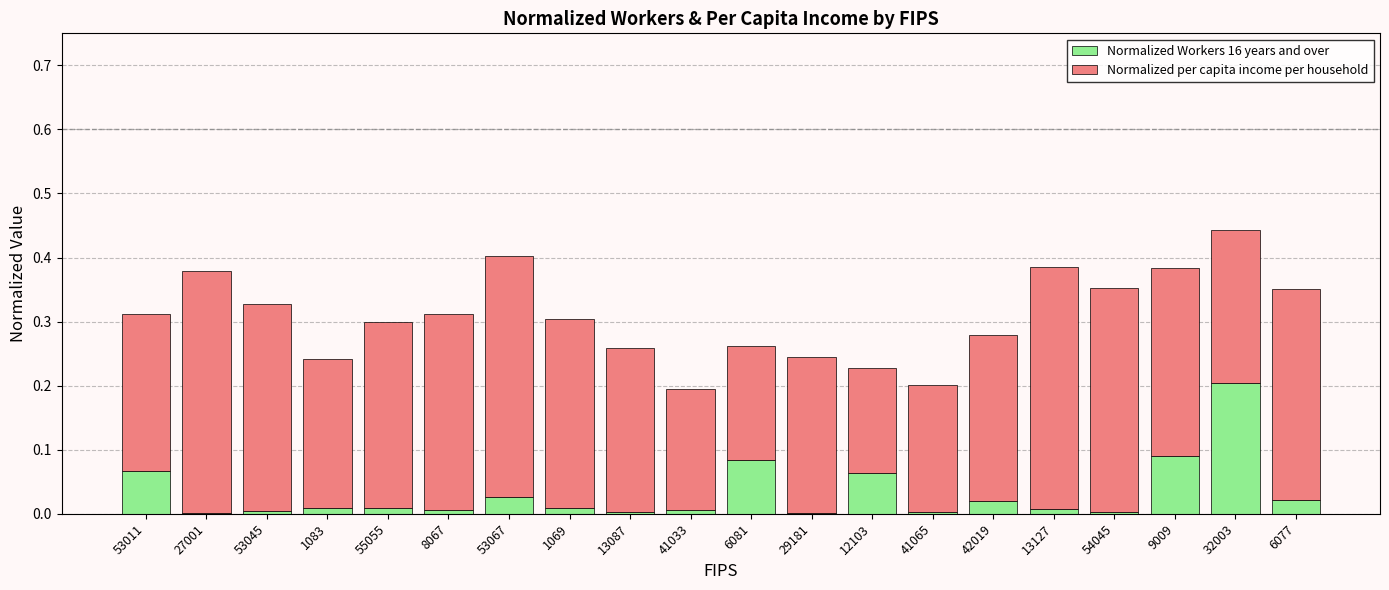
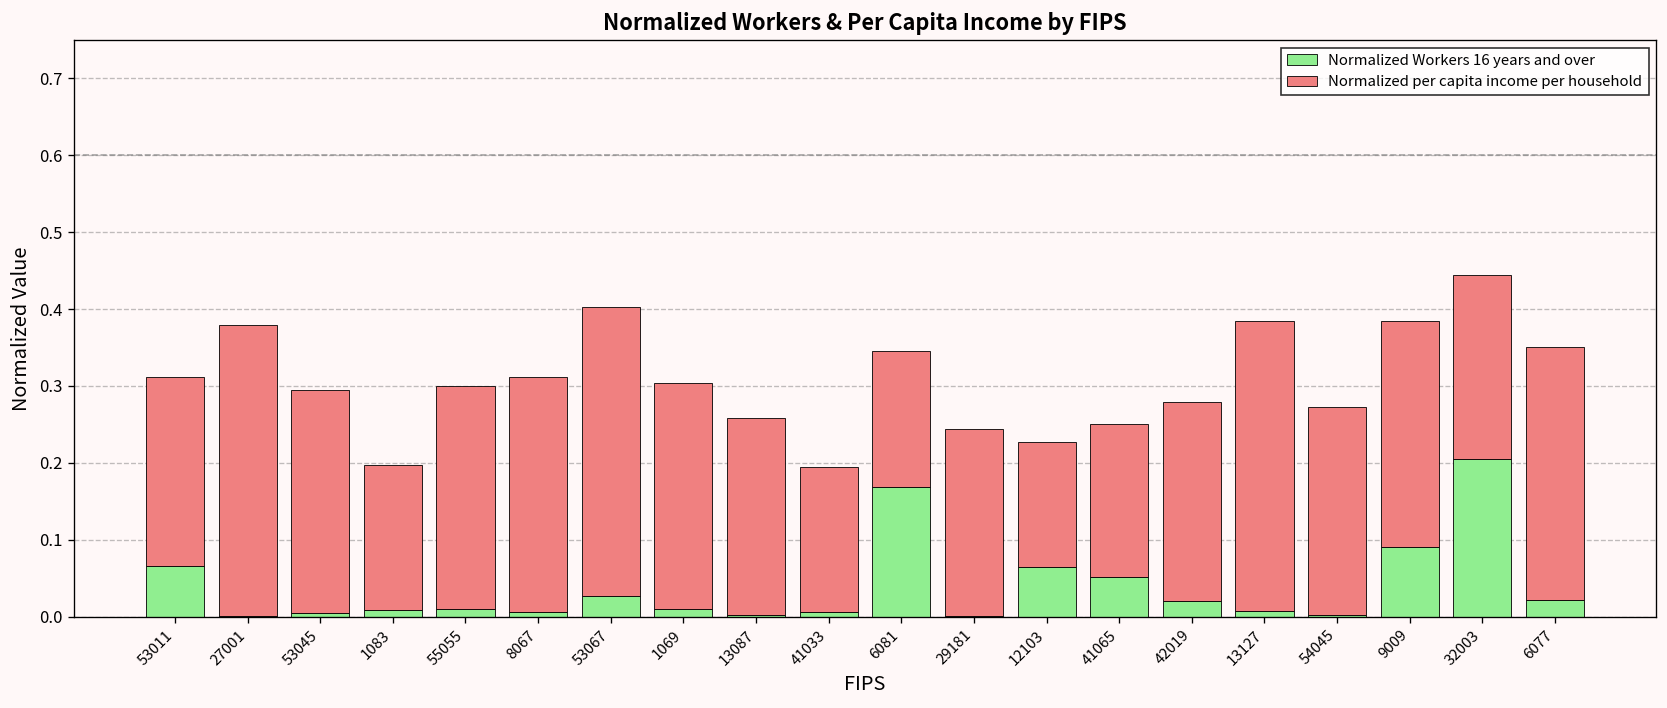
Normalized per capita income per household, 53045: 0.32 -> 0.29
Normalized per capita income per household, 1083: 0.23 -> 0.19
Normalized Workers 16 years and over, 6081: 0.08 -> 0.17
Normalized Workers 16 years and over, 41065: 0.00 -> 0.05
Normalized per capita income per household, 54045: 0.35 -> 0.27
